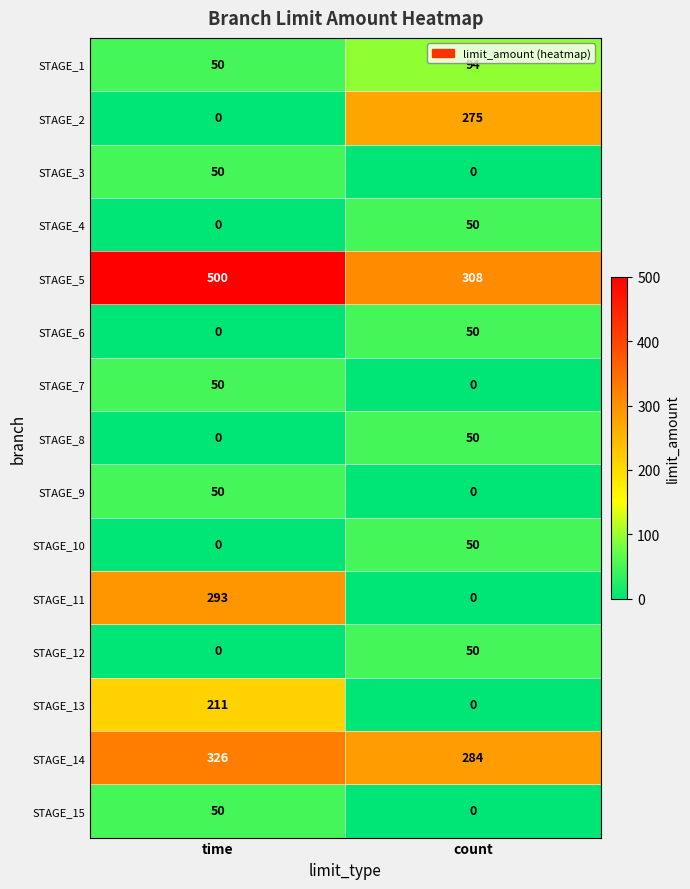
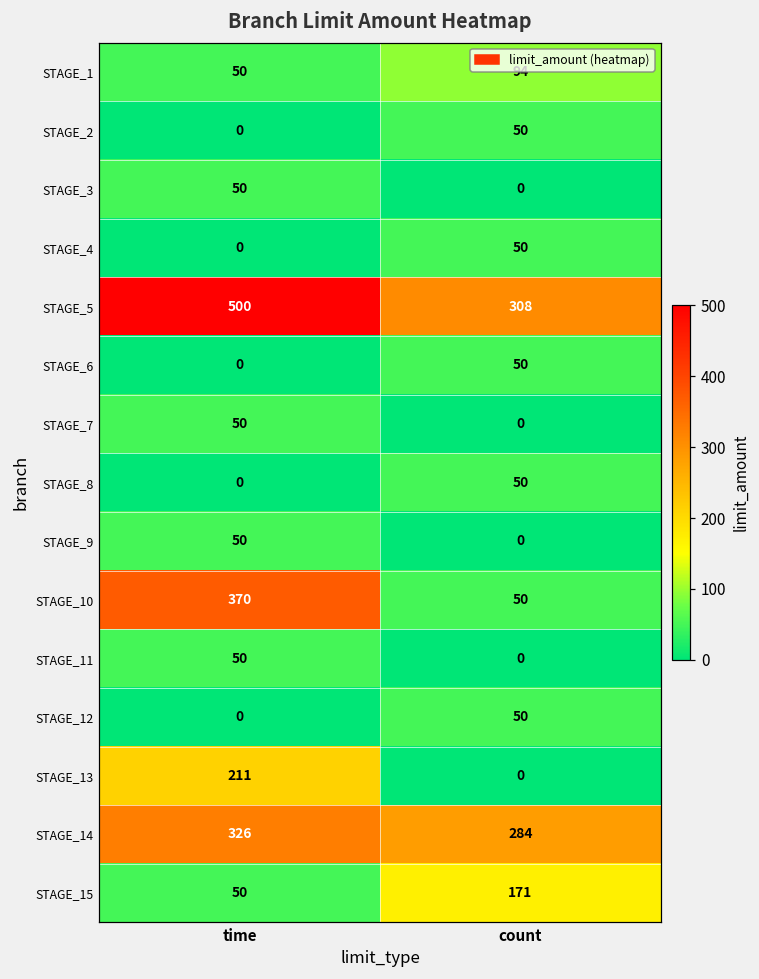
STAGE_2, count: 275 -> 50
STAGE_10, time: 0 -> 370
STAGE_11, time: 293 -> 50
STAGE_15, count: 0 -> 171
